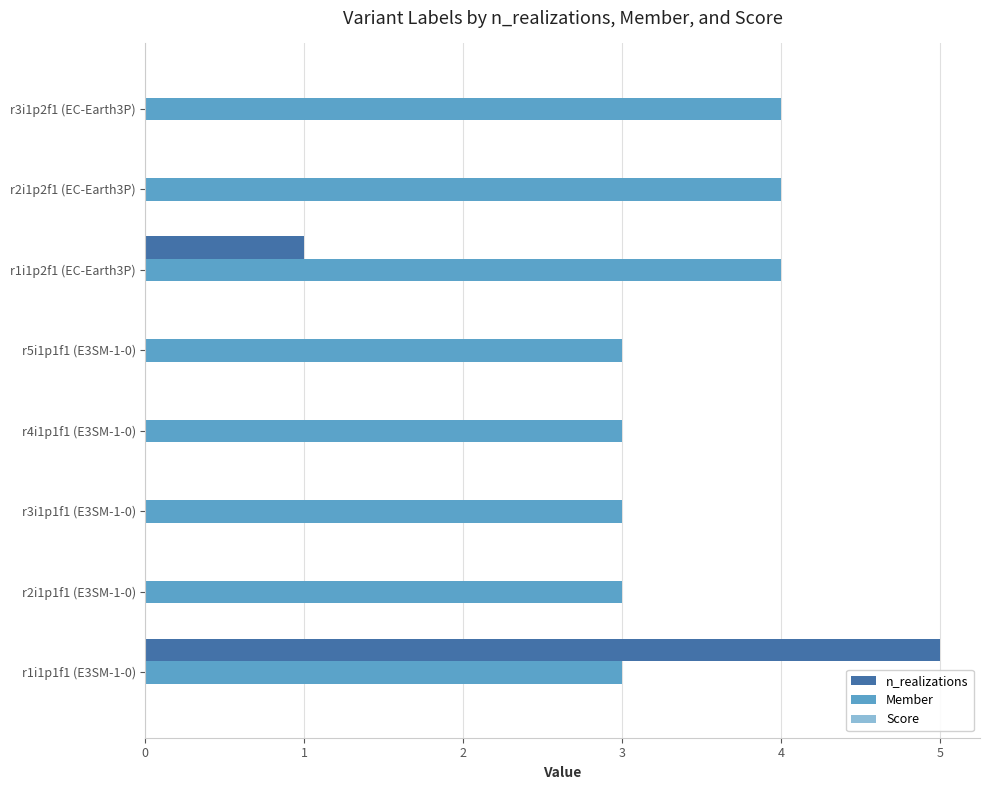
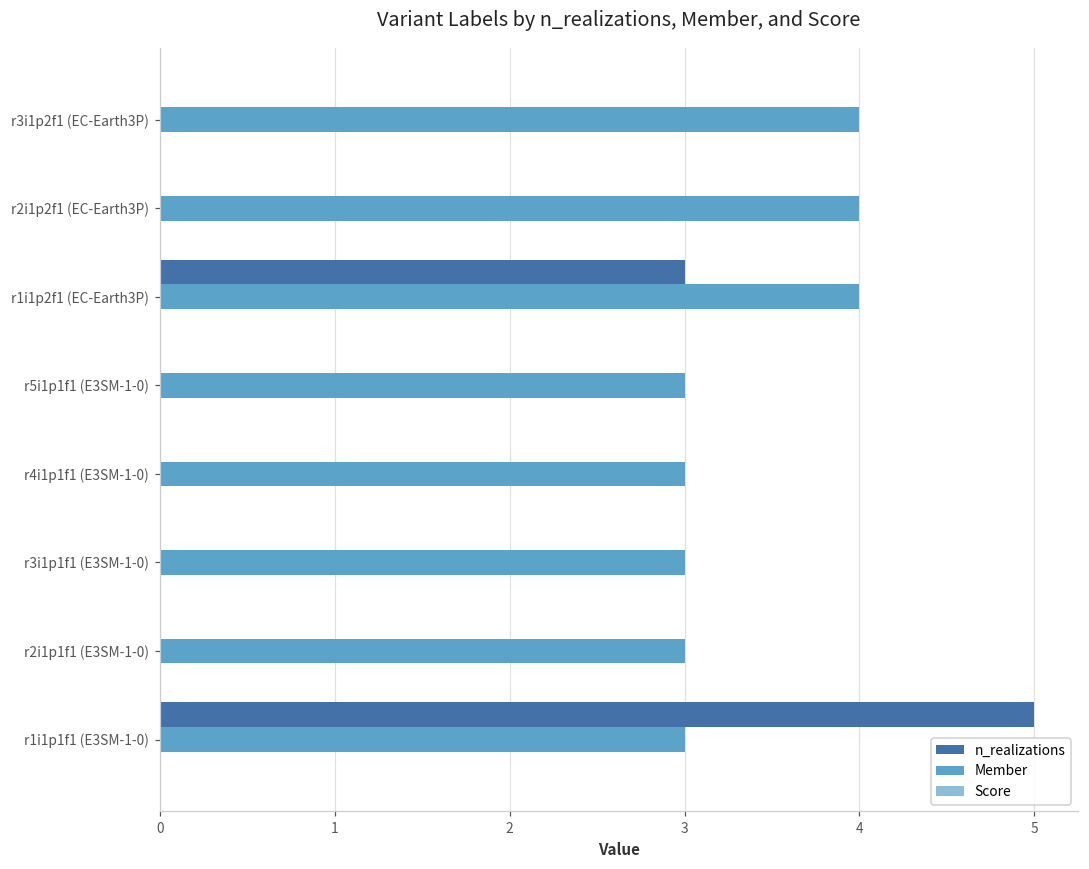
n_realizations, r1i1p2f1 (EC-Earth3P): 1 -> 3
